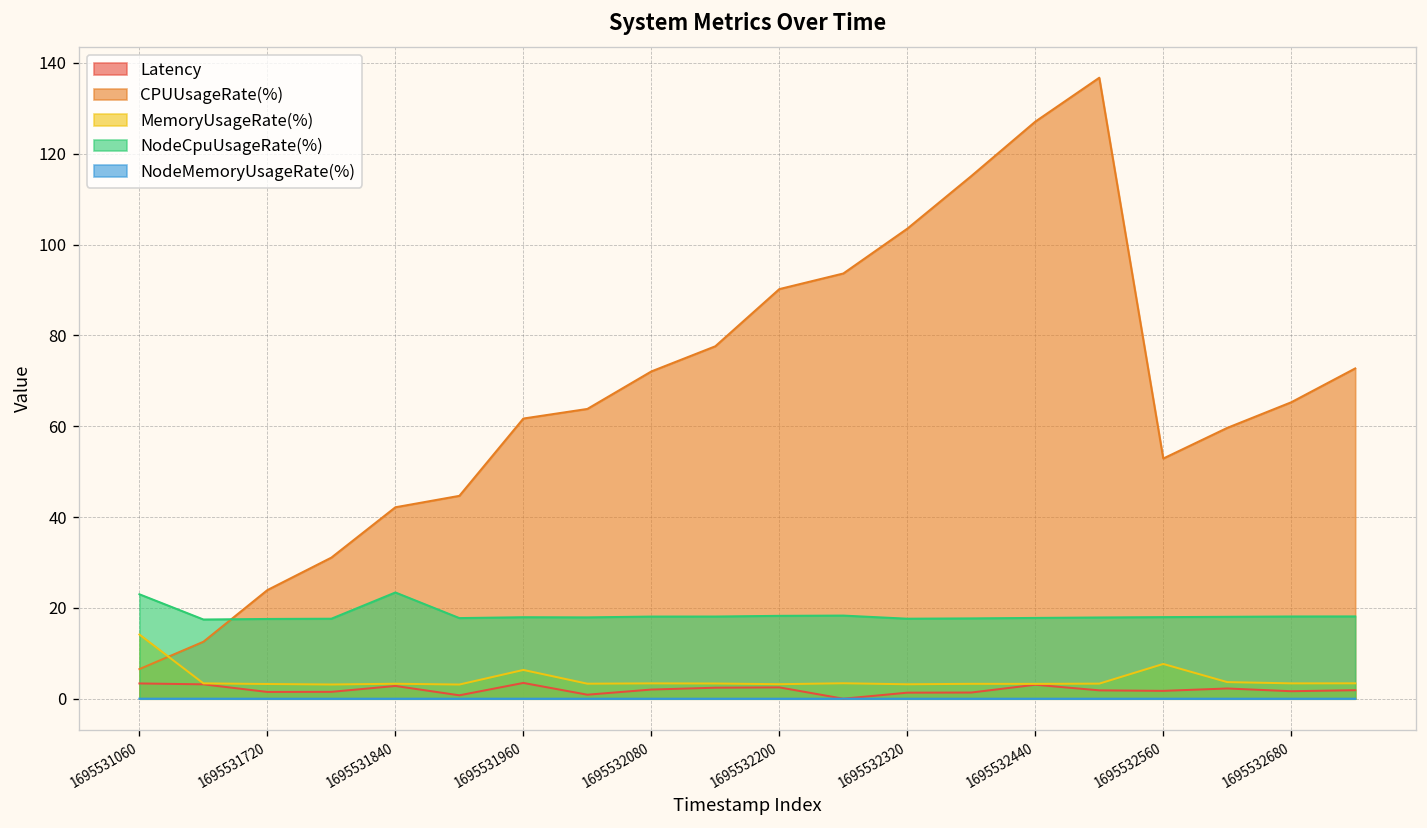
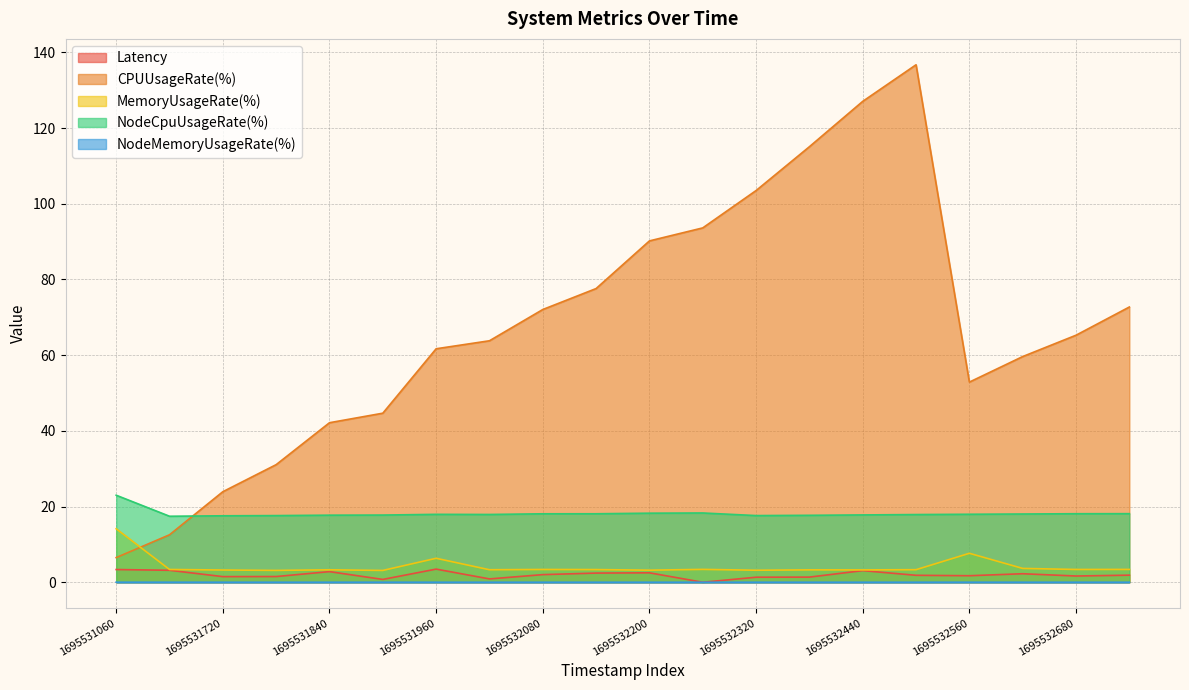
NodeCpuUsageRate(%), 1695531840: 23 -> 18
